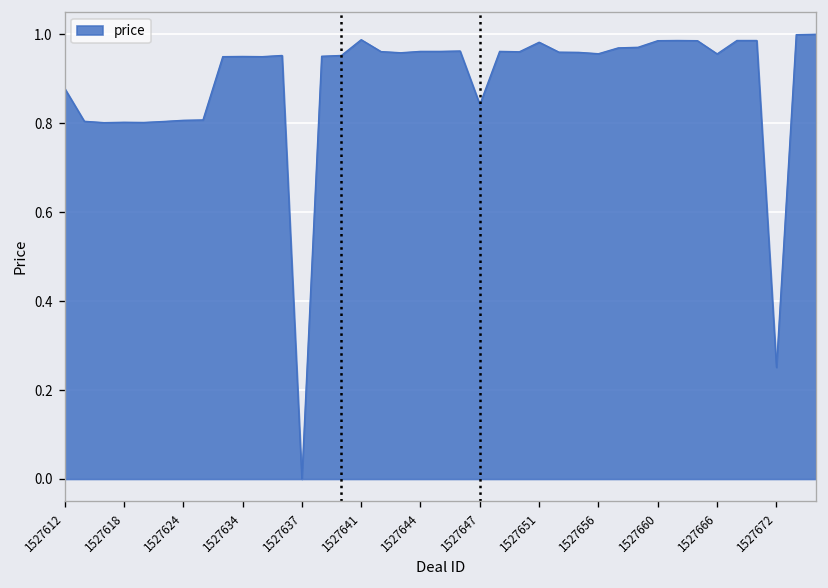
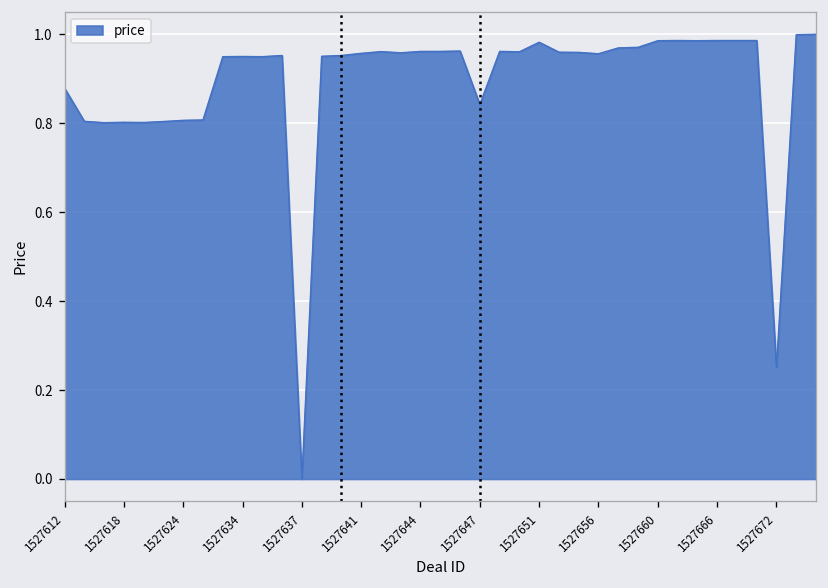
1527641: 0.99 -> 0.96
1527666: 0.96 -> 0.99
